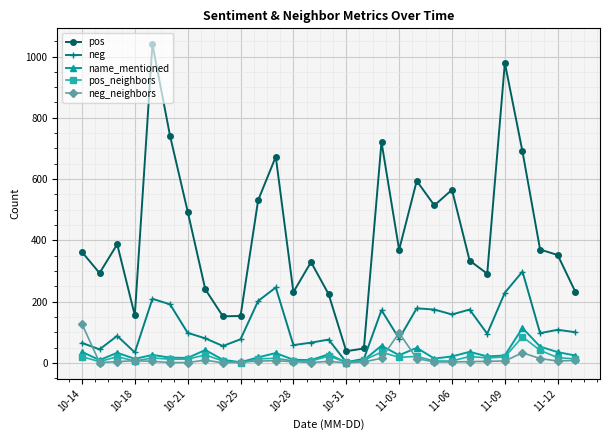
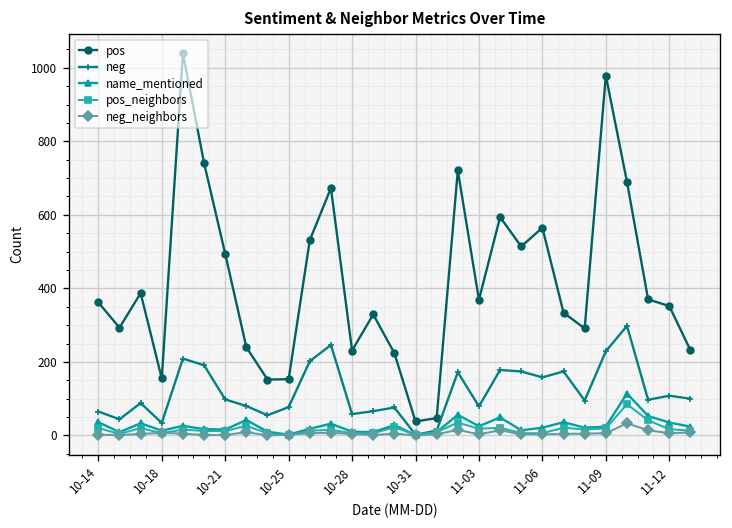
neg_neighbors, 10-14: 130 -> 0
neg_neighbors, 11-03: 100 -> 0
